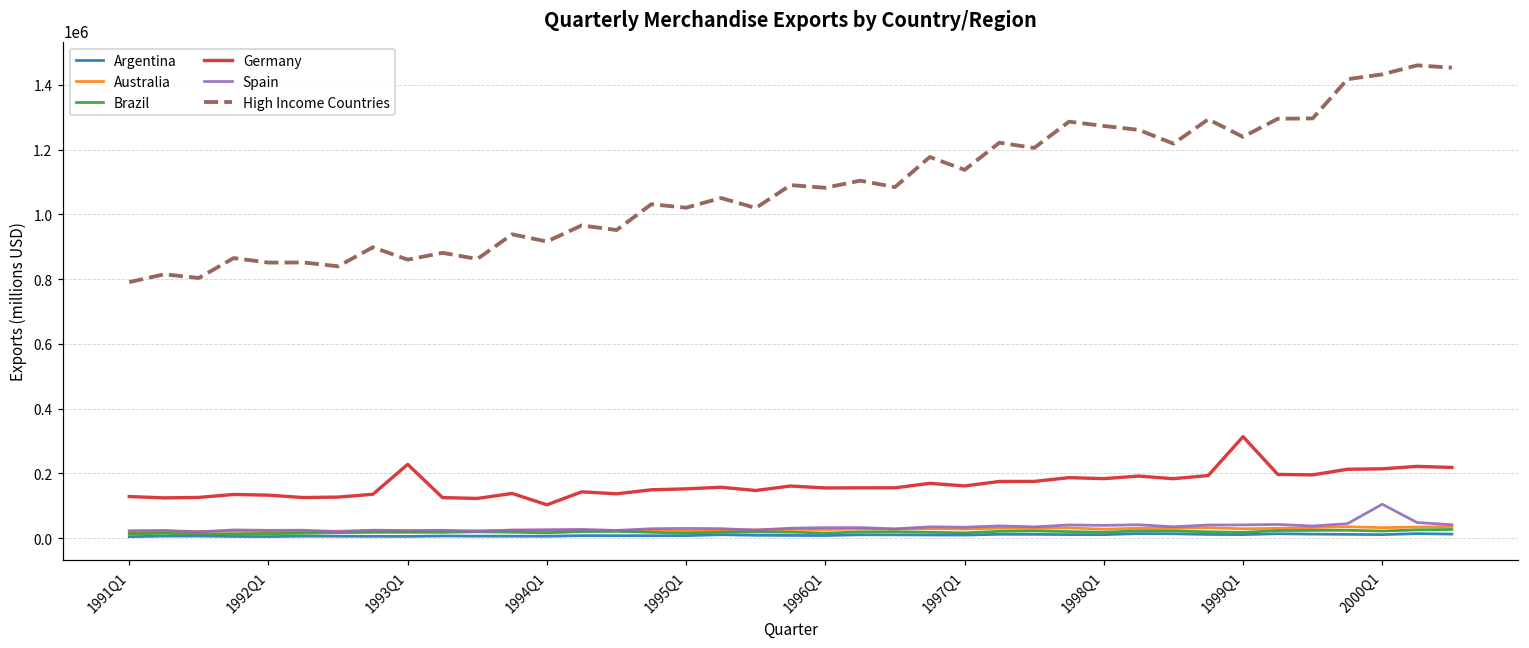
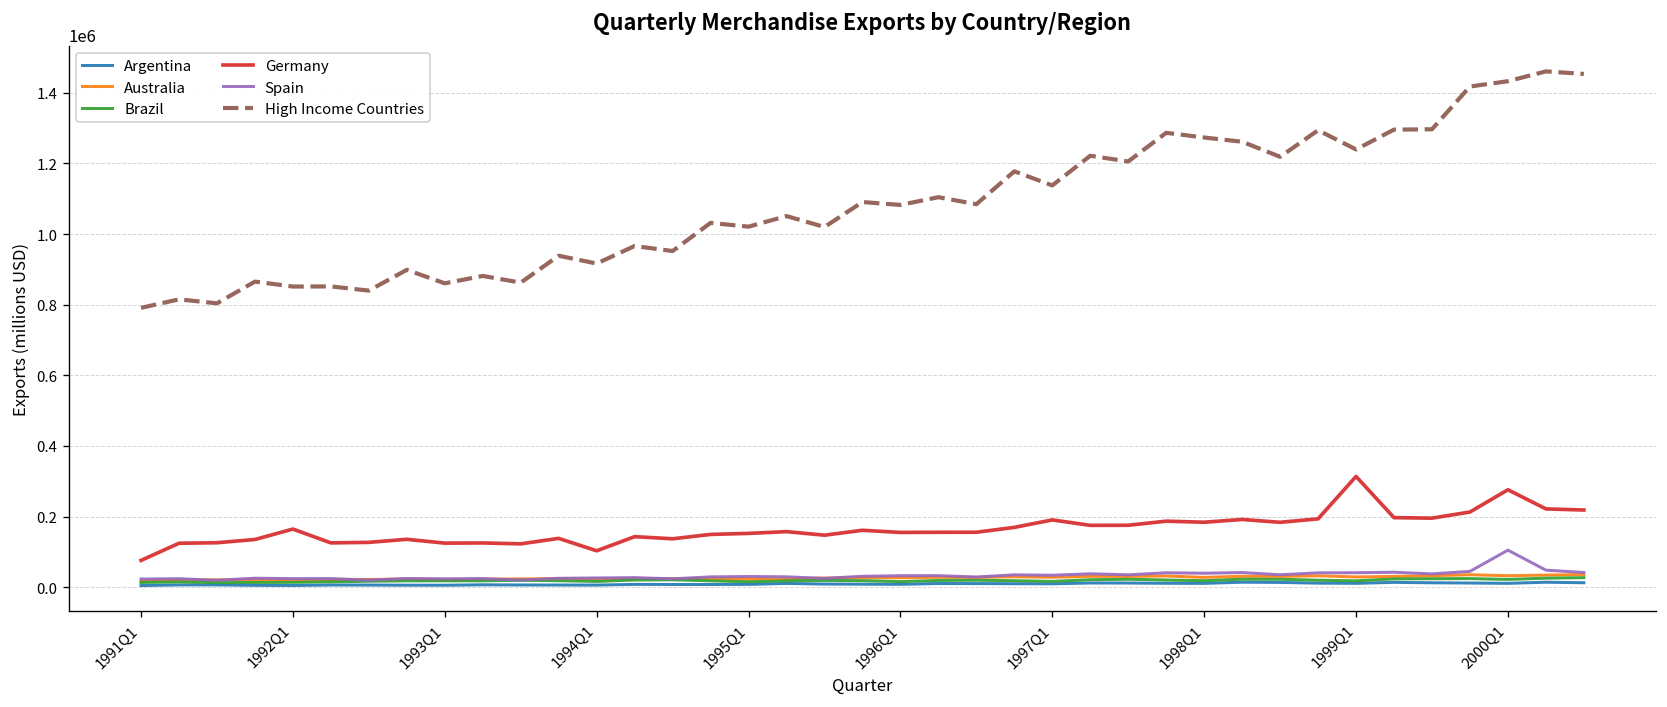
Germany, 1991Q1: 130000 -> 80000
Germany, 1992Q1: 130000 -> 160000
Germany, 1993Q1: 230000 -> 120000
Germany, 1997Q1: 160000 -> 190000
Germany, 2000Q1: 210000 -> 280000
